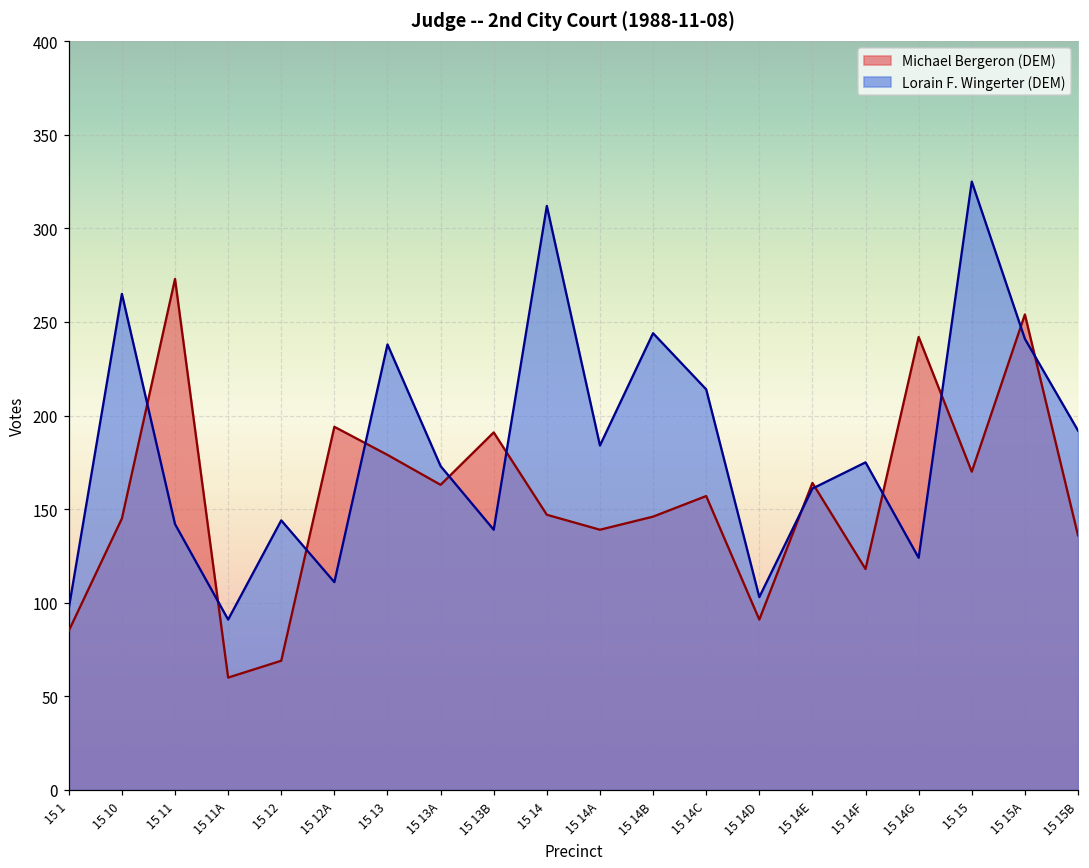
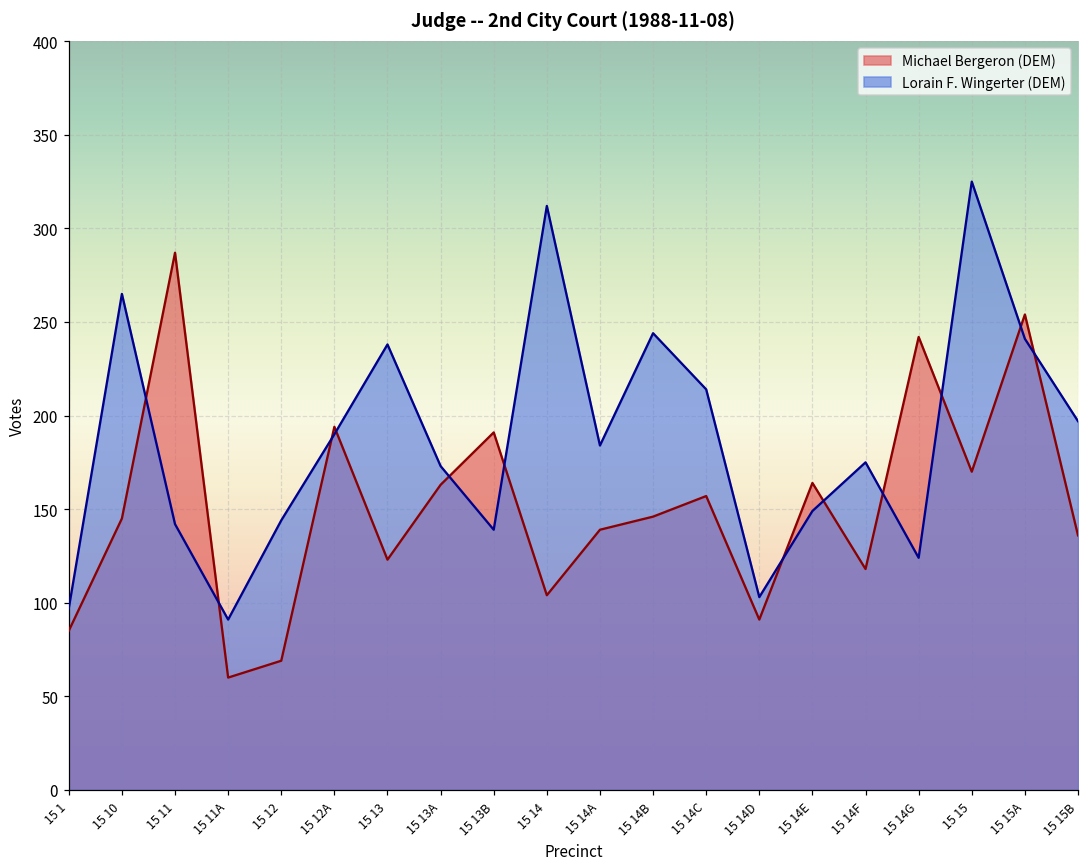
Michael Bergeron (DEM), 15 11: 273 -> 287
Lorain F. Wingerter (DEM), 15 12A: 111 -> 190
Michael Bergeron (DEM), 15 13: 179 -> 123
Michael Bergeron (DEM), 15 14: 147 -> 104
Lorain F. Wingerter (DEM), 15 14E: 161 -> 149
Lorain F. Wingerter (DEM), 15 15B: 192 -> 197
